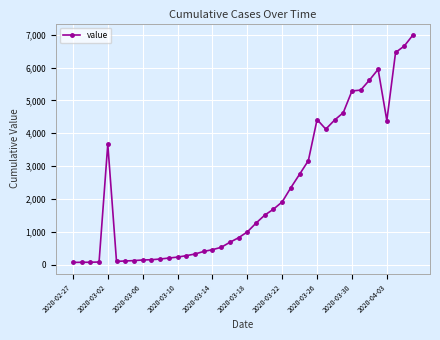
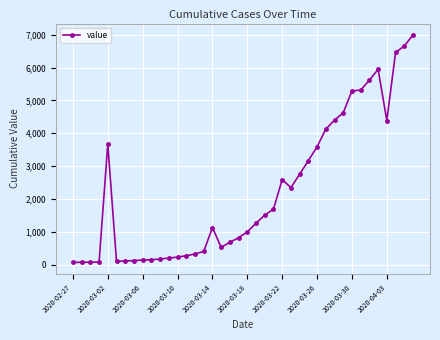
2020-03-14: 500 -> 1,100
2020-03-22: 1,900 -> 2,600
2020-03-26: 4,400 -> 3,600
